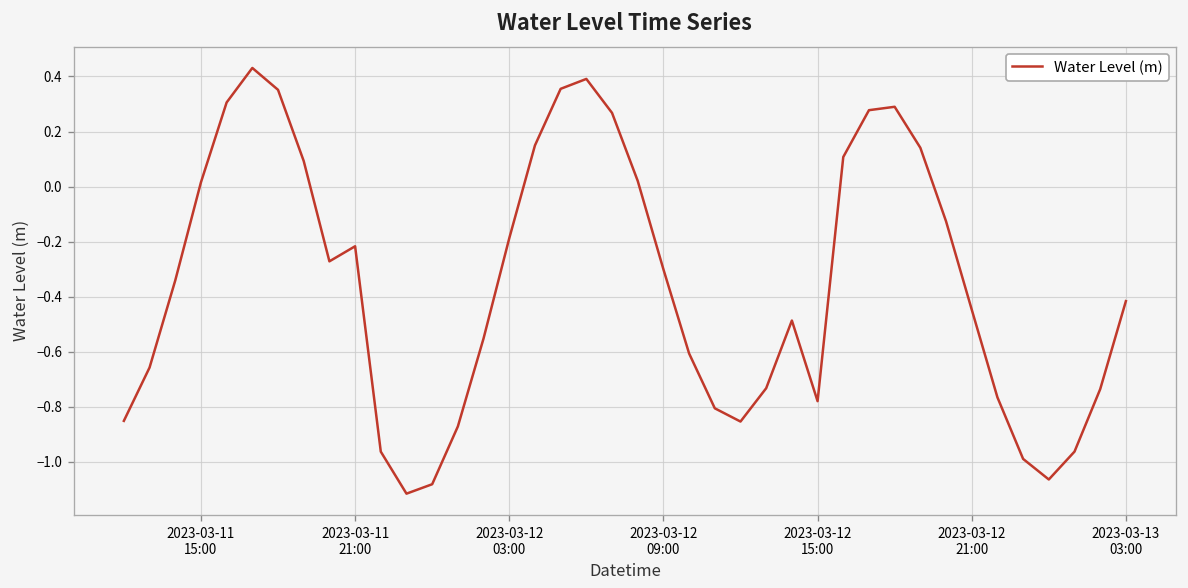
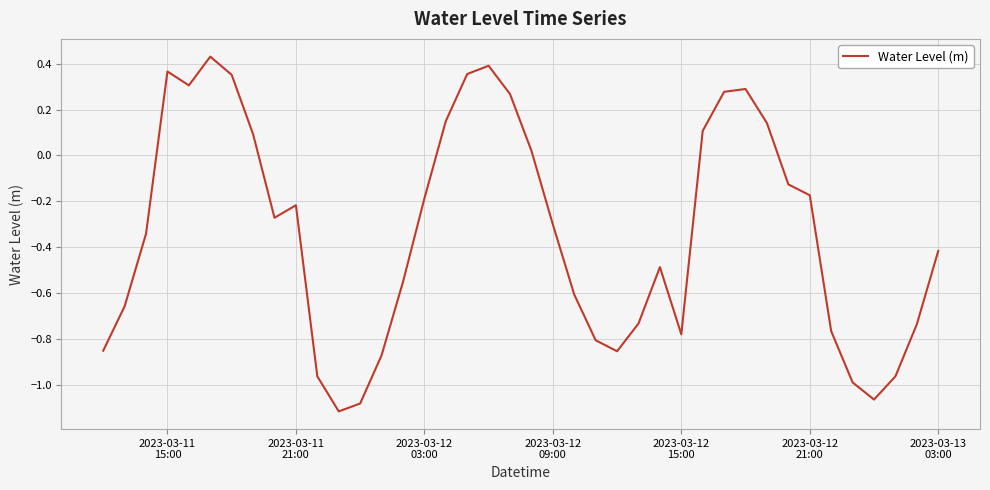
2023-03-11 15:00: 0.02 -> 0.37
2023-03-12 21:00: -0.45 -> -0.17
